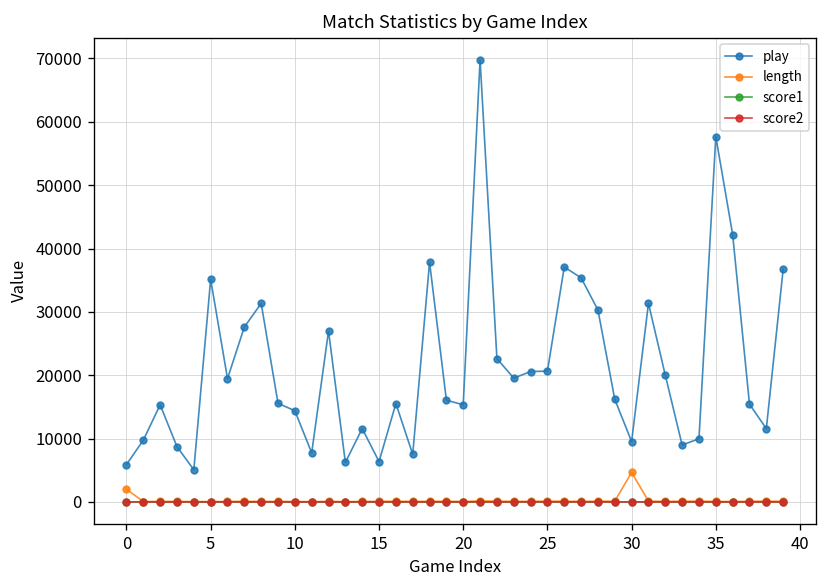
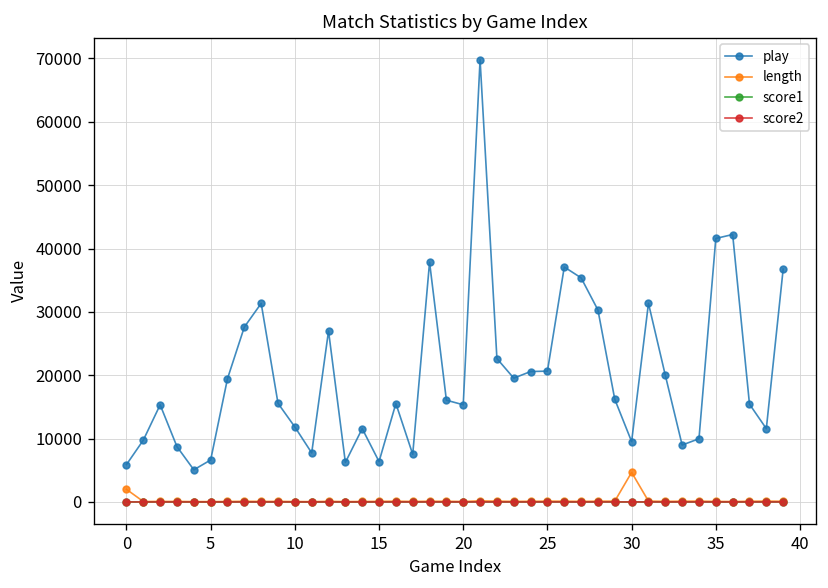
play, 5: 35000 -> 7000
play, 10: 14000 -> 12000
play, 35: 58000 -> 42000
